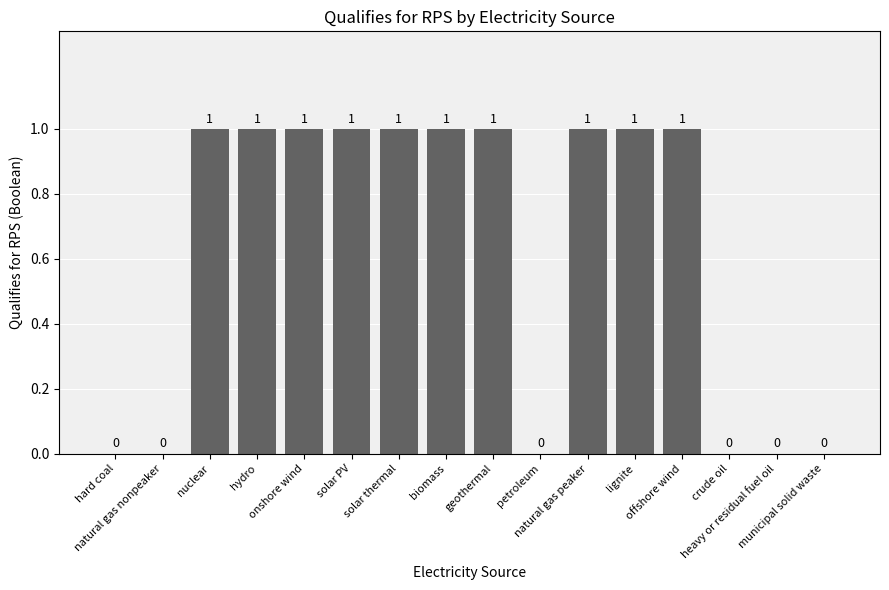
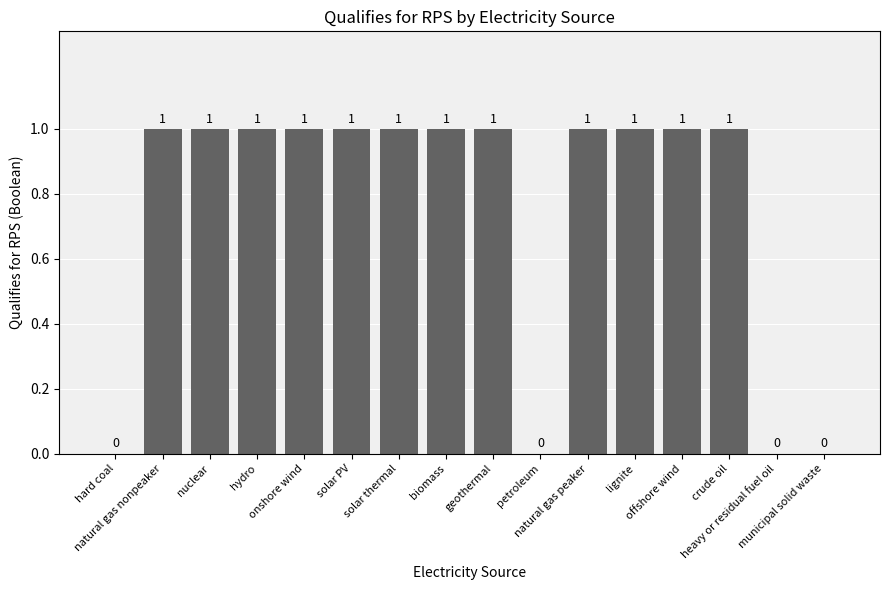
natural gas nonpeaker: 0 -> 1
crude oil: 0 -> 1
